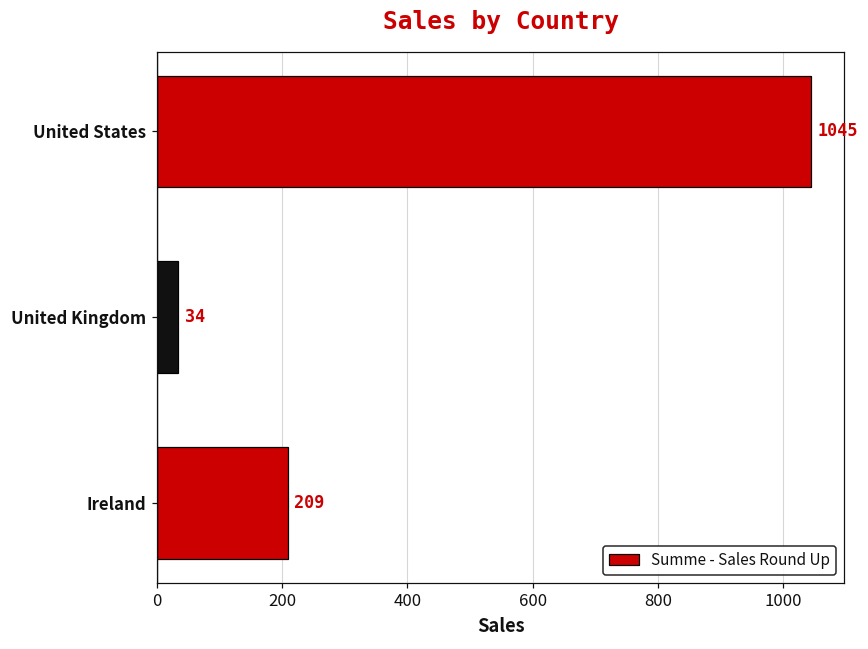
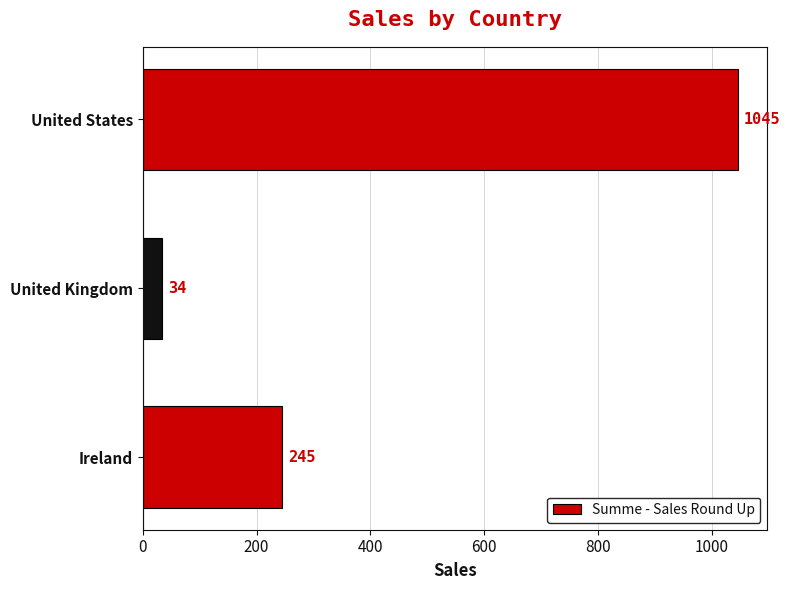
Ireland: 209 -> 245
